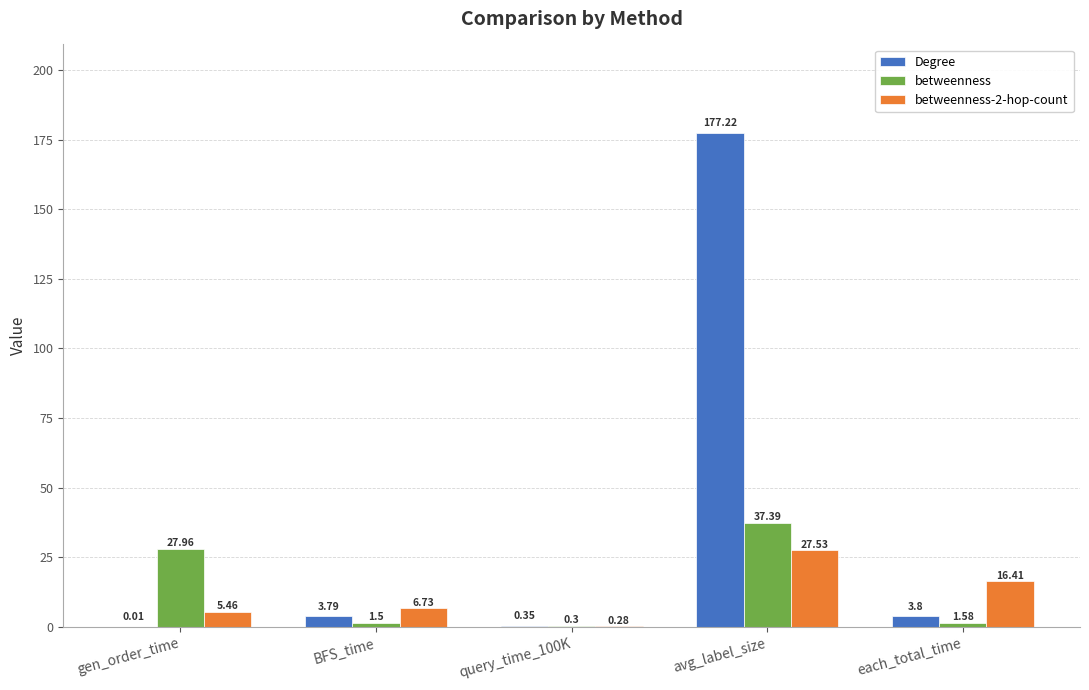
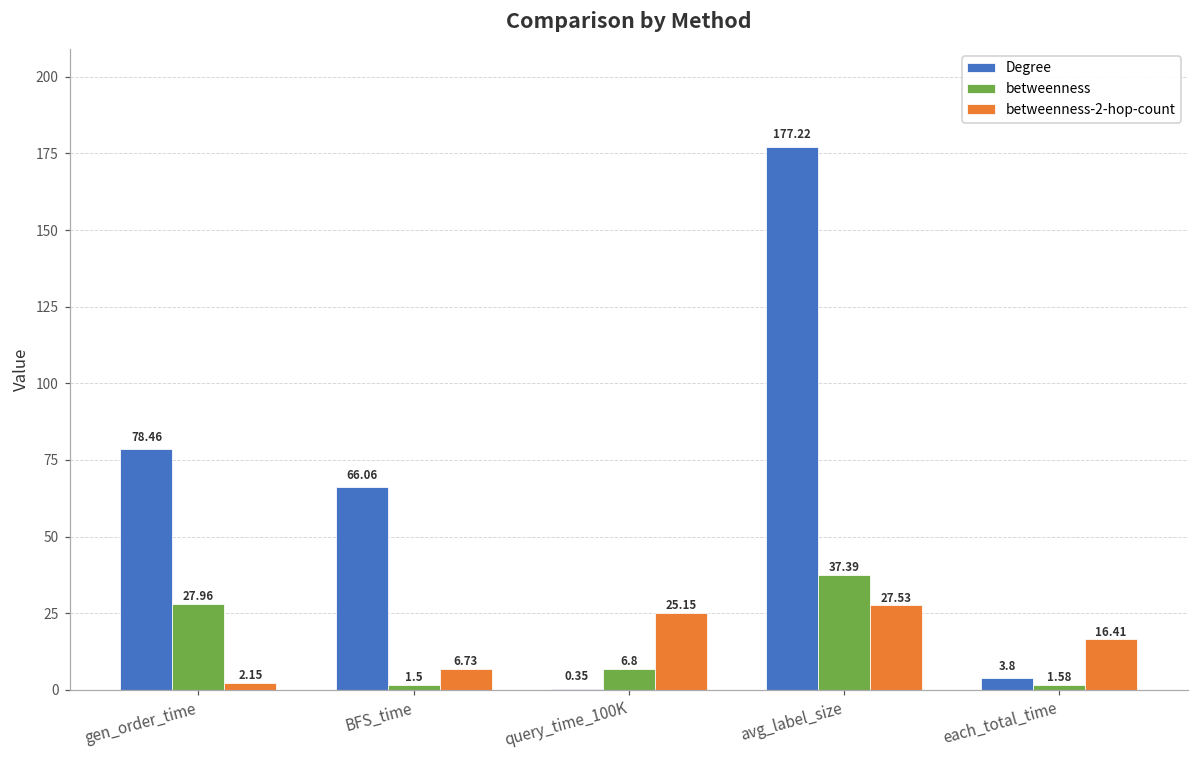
Degree, gen_order_time: 0.01 -> 78.46
betweenness-2-hop-count, gen_order_time: 5.46 -> 2.15
Degree, BFS_time: 3.79 -> 66.06
betweenness, query_time_100K: 0.3 -> 6.8
betweenness-2-hop-count, query_time_100K: 0.28 -> 25.15
